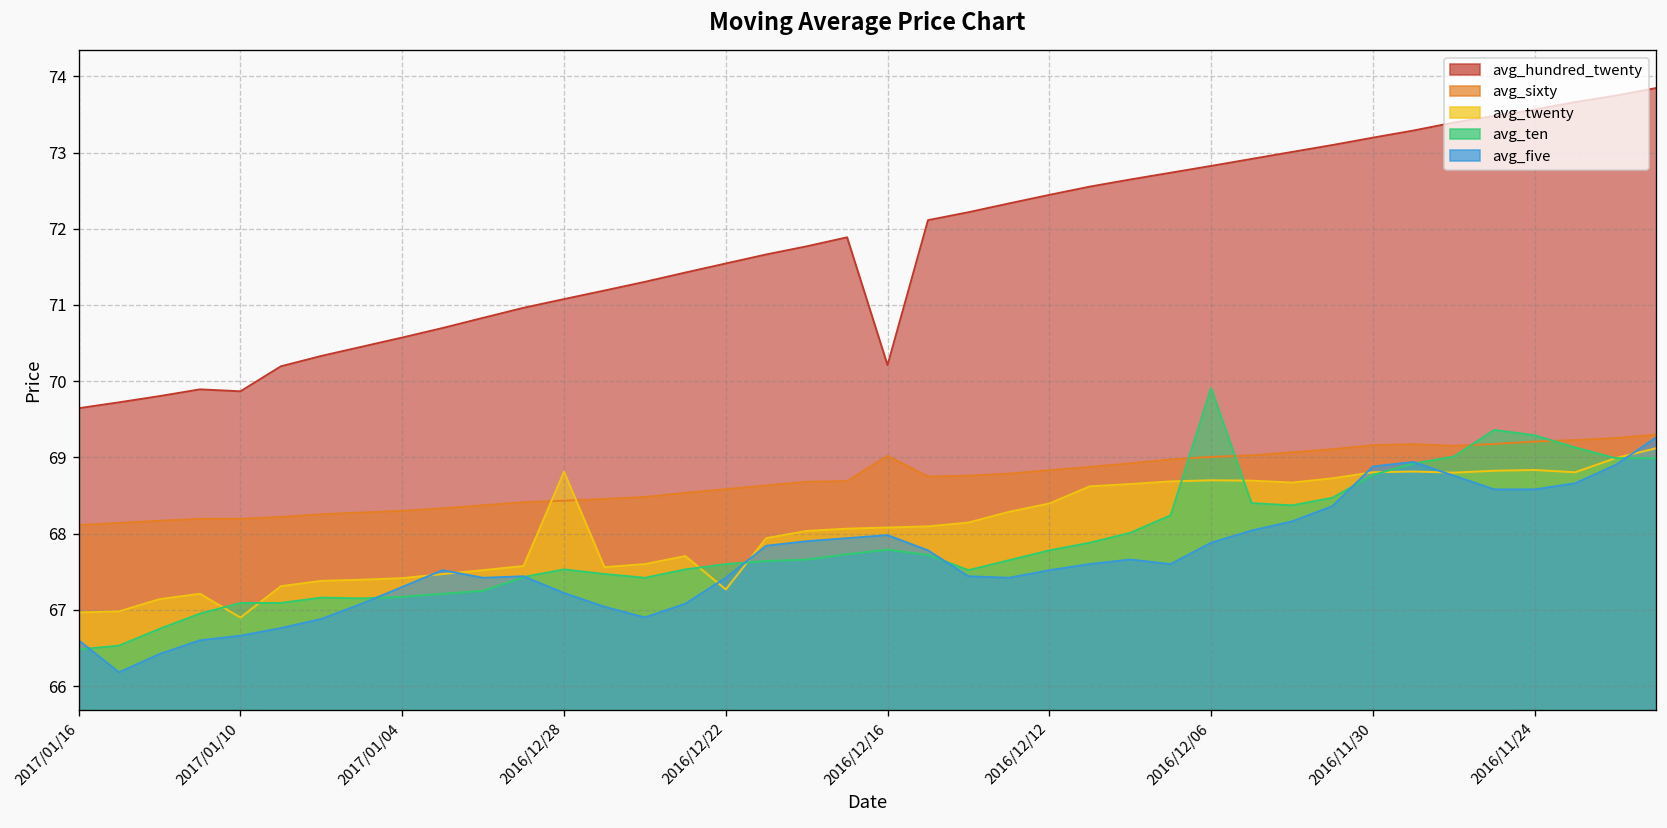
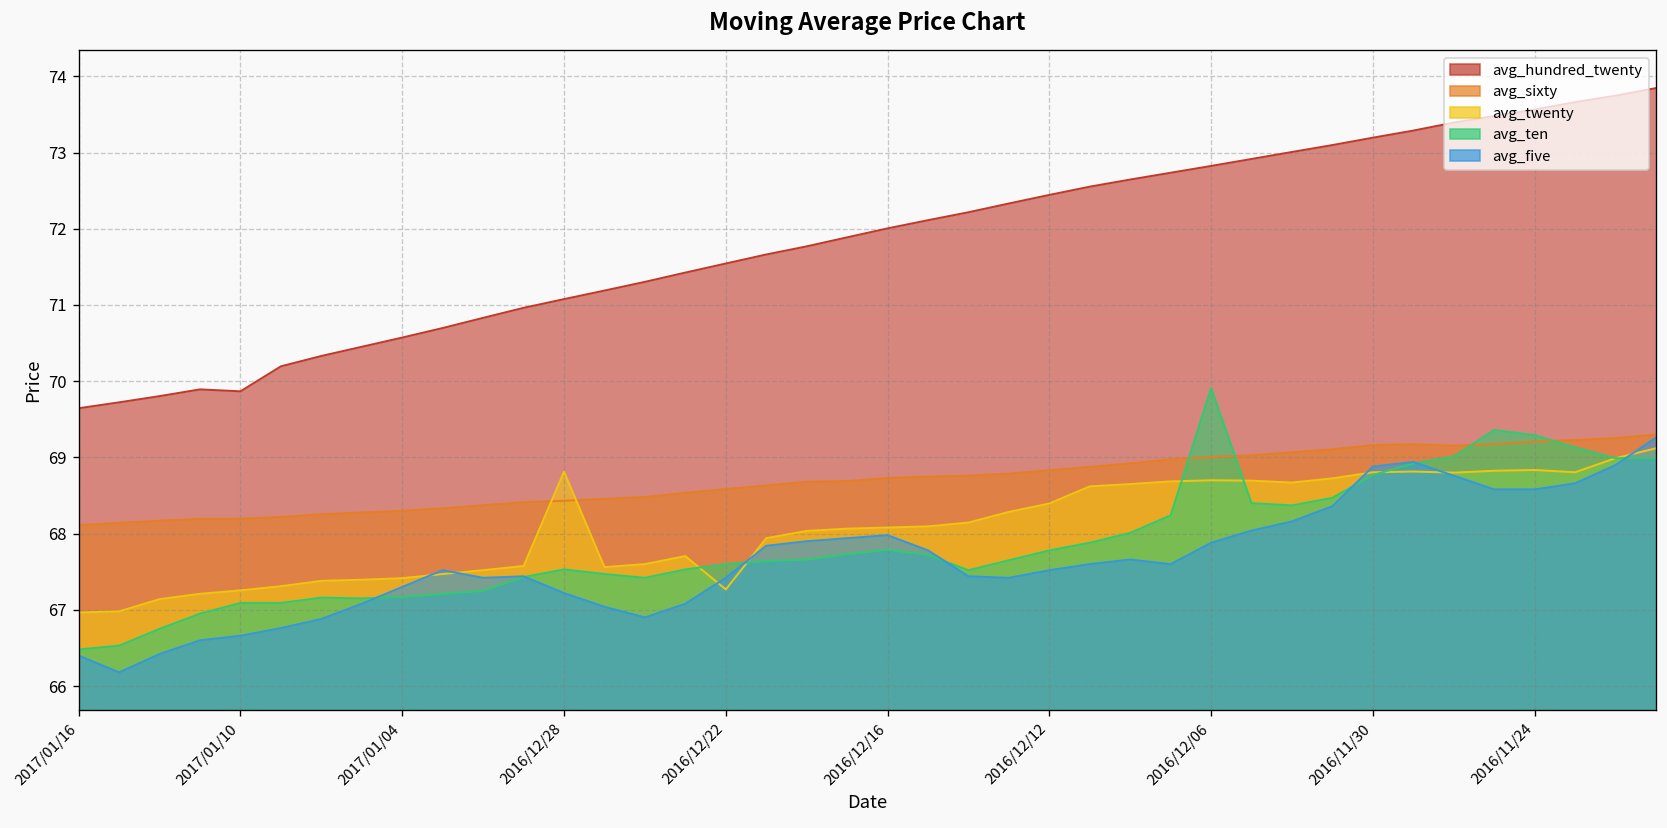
avg_five, 2017/01/16: 66.6 -> 66.4
avg_twenty, 2017/01/10: 66.9 -> 67.3
avg_hundred_twenty, 2016/12/16: 70.2 -> 72.0
avg_sixty, 2016/12/16: 69.0 -> 68.7
